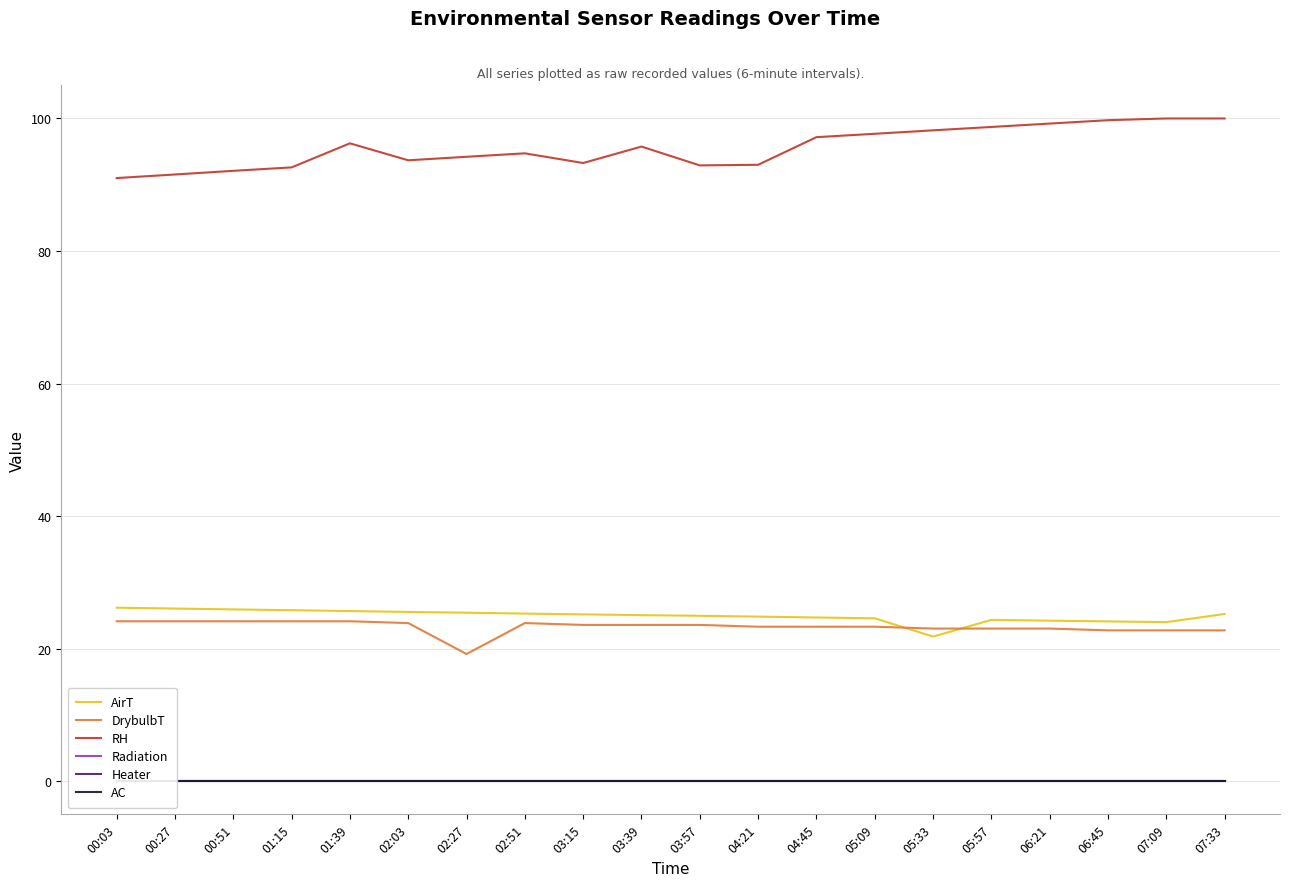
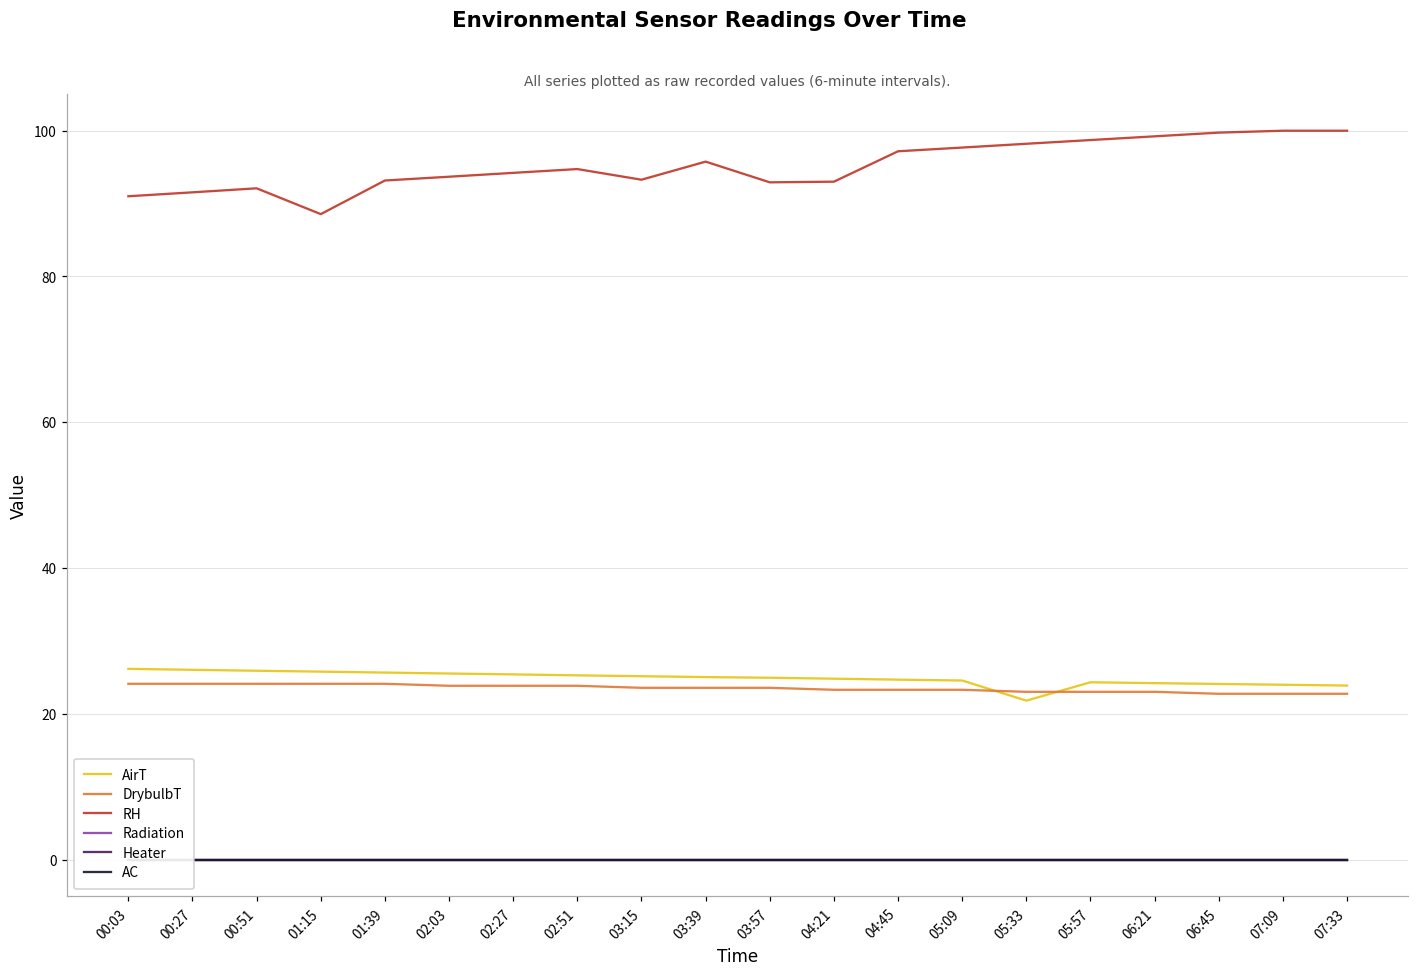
RH, 01:15: 93 -> 89
RH, 01:39: 96 -> 93
DrybulbT, 02:27: 19 -> 24
AirT, 07:33: 25 -> 24
